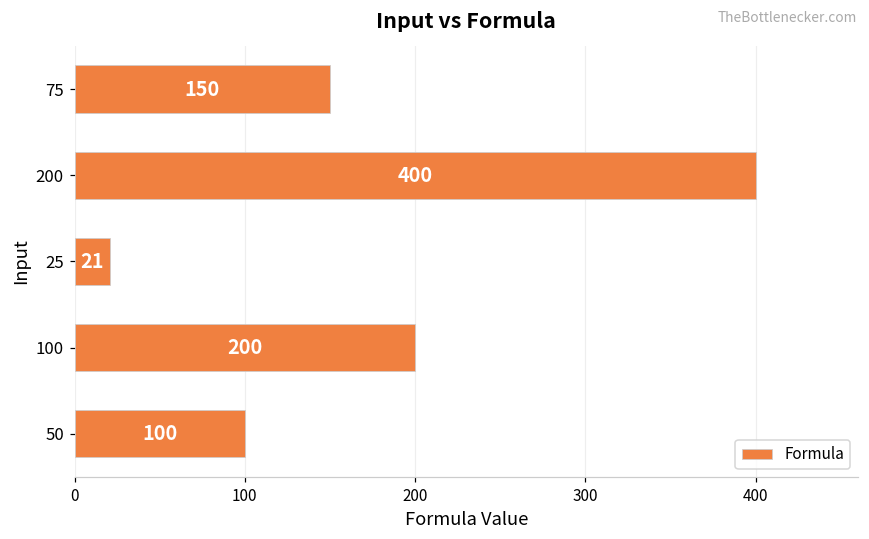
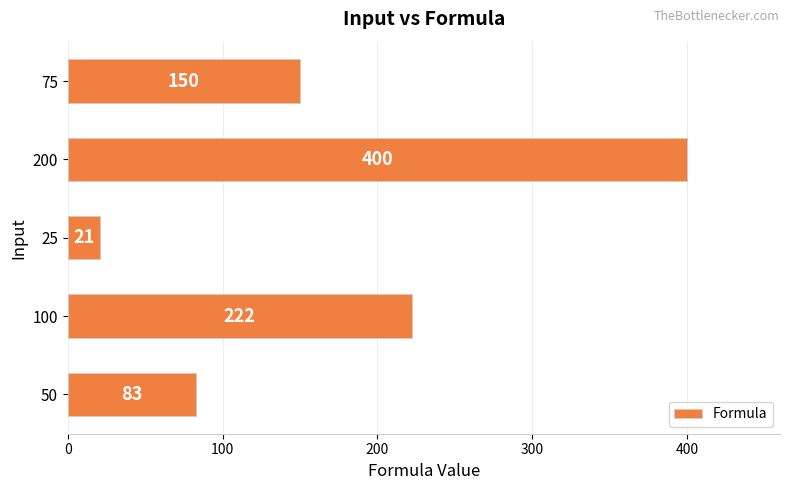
100: 200 -> 222
50: 100 -> 83
